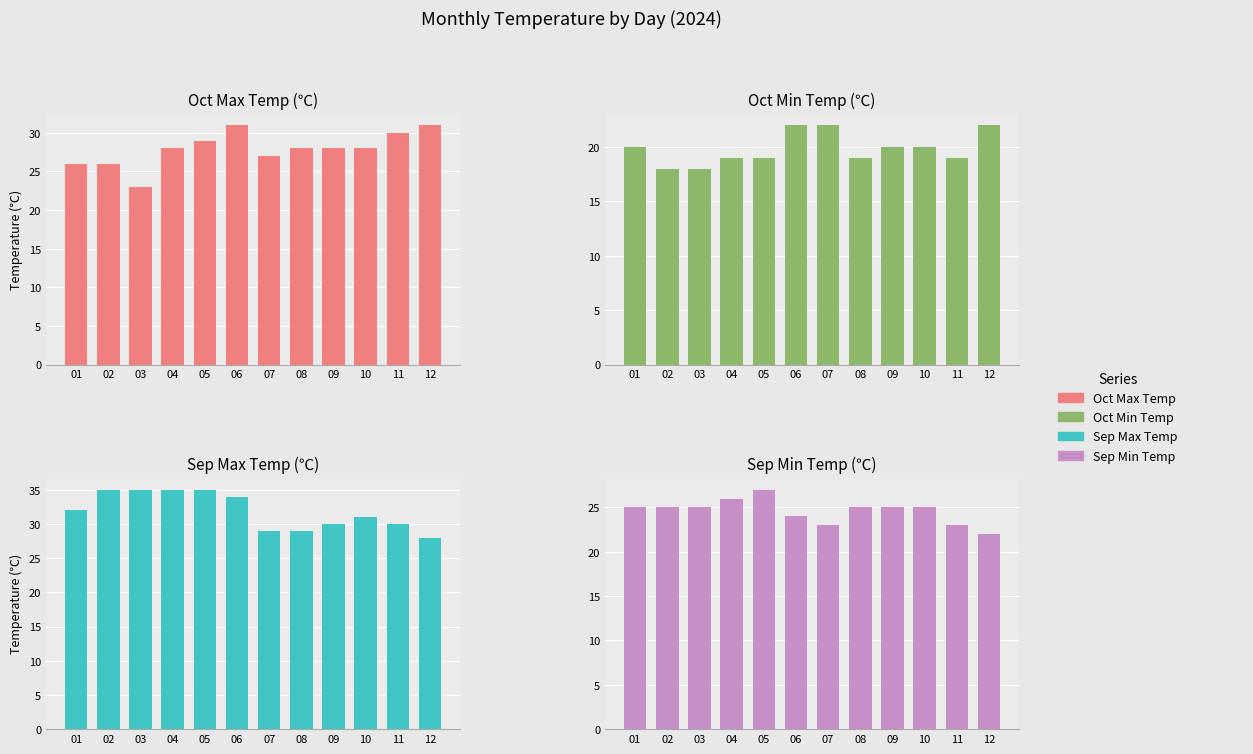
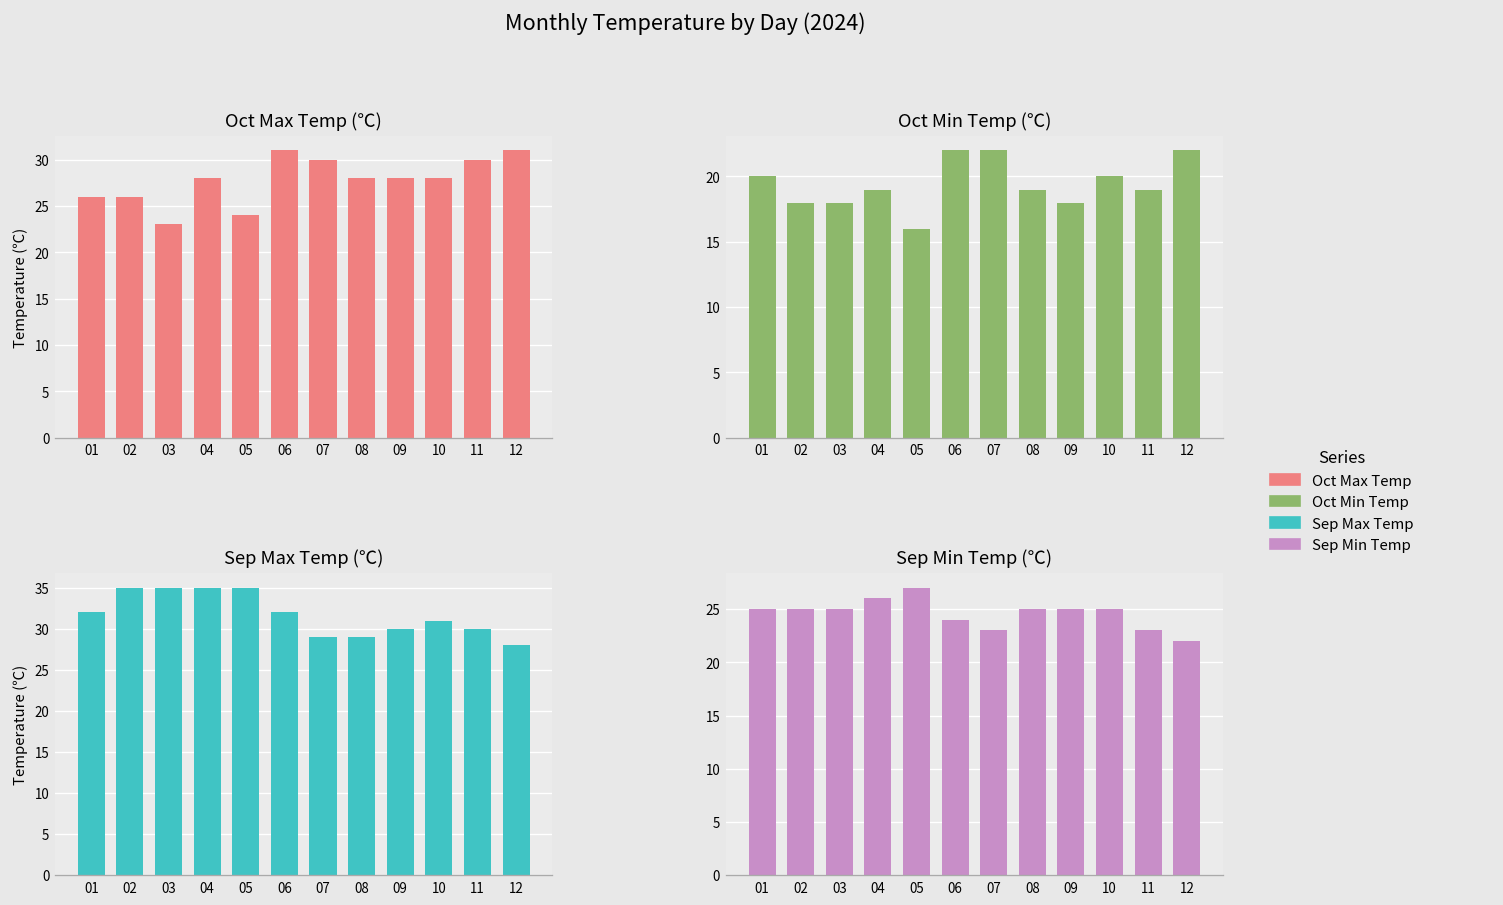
Oct Max Temp (℃), 05: 29 -> 24
Oct Max Temp (℃), 07: 27 -> 30
Oct Min Temp (℃), 05: 19 -> 16
Oct Min Temp (℃), 09: 20 -> 18
Sep Max Temp (℃), 06: 34 -> 32
